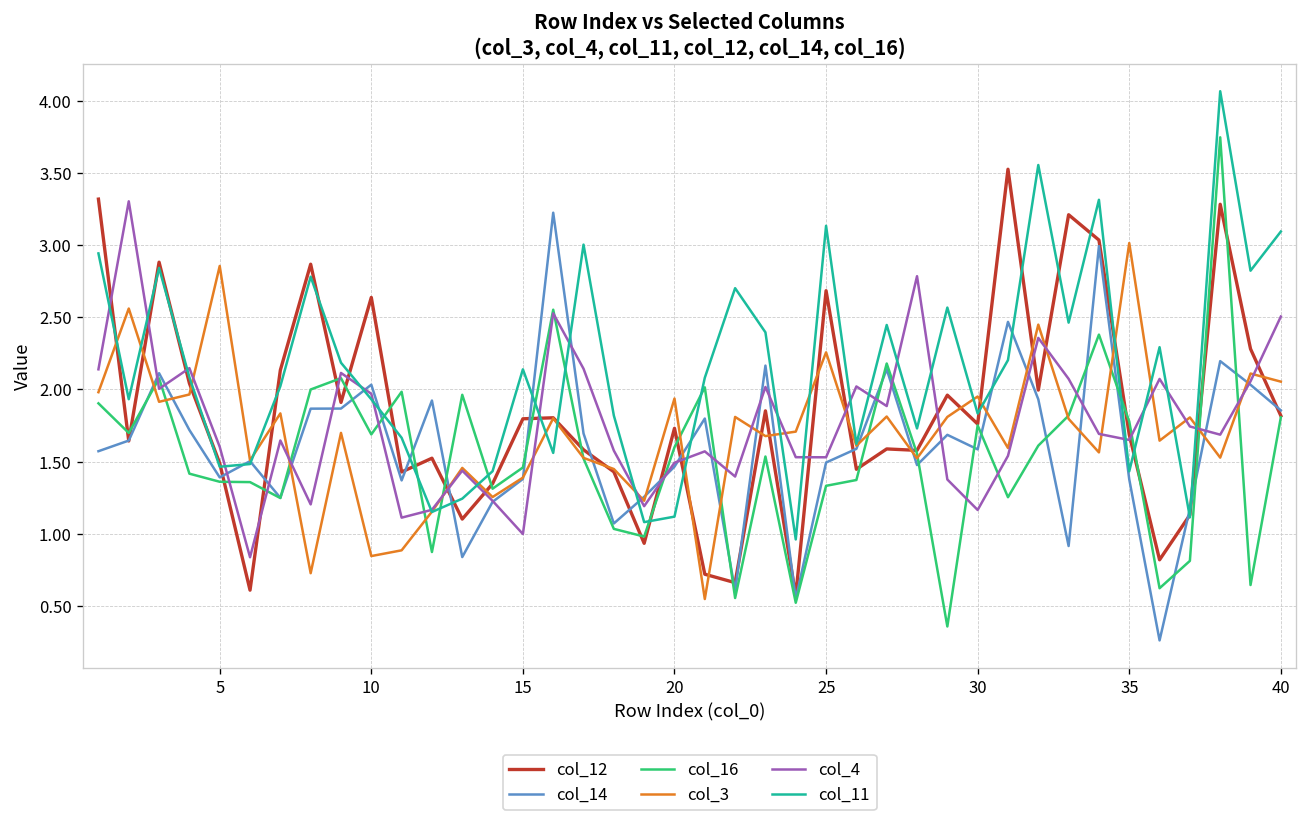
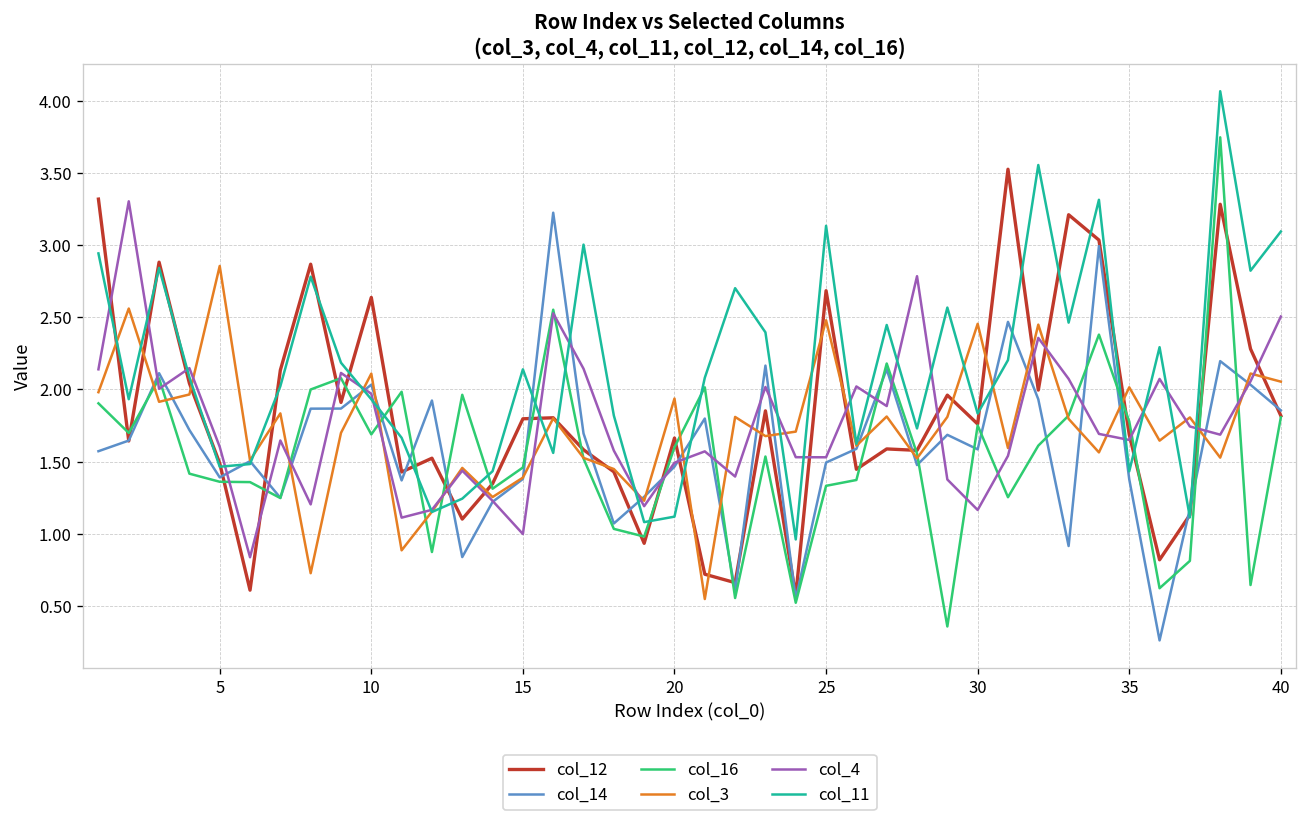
col_3, 10: 0.85 -> 2.11
col_12, 20: 1.73 -> 1.66
col_3, 25: 2.26 -> 2.48
col_3, 30: 1.95 -> 2.45
col_3, 35: 3.01 -> 2.01
